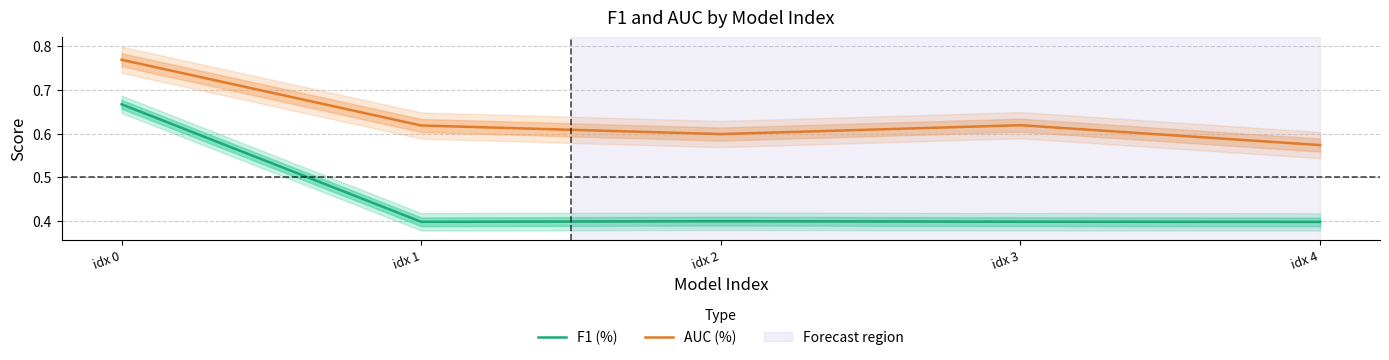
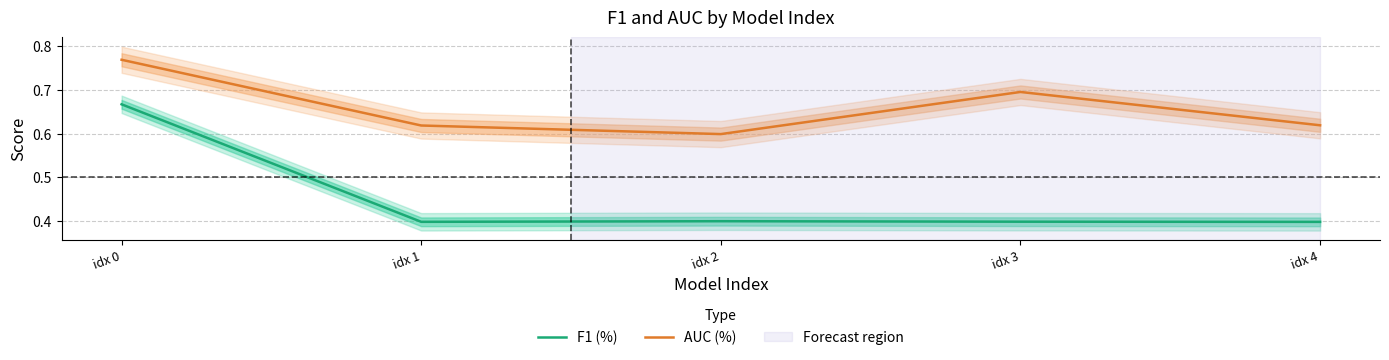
AUC (%), idx 3: 0.62 -> 0.70
AUC (%), idx 4: 0.57 -> 0.62
